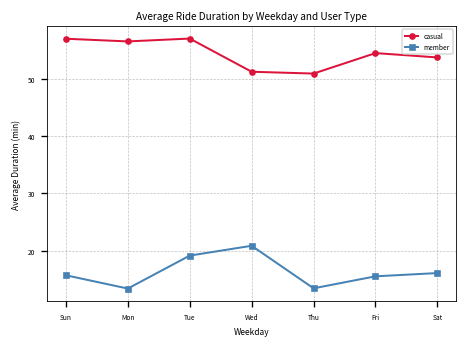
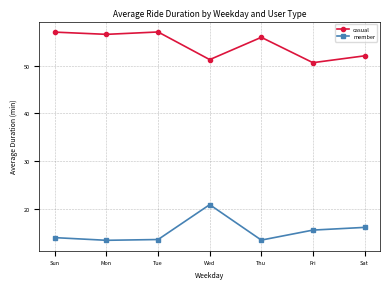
member, Sun: 16 -> 14
member, Tue: 19 -> 14
casual, Thu: 51 -> 56
casual, Fri: 55 -> 51
casual, Sat: 54 -> 52
